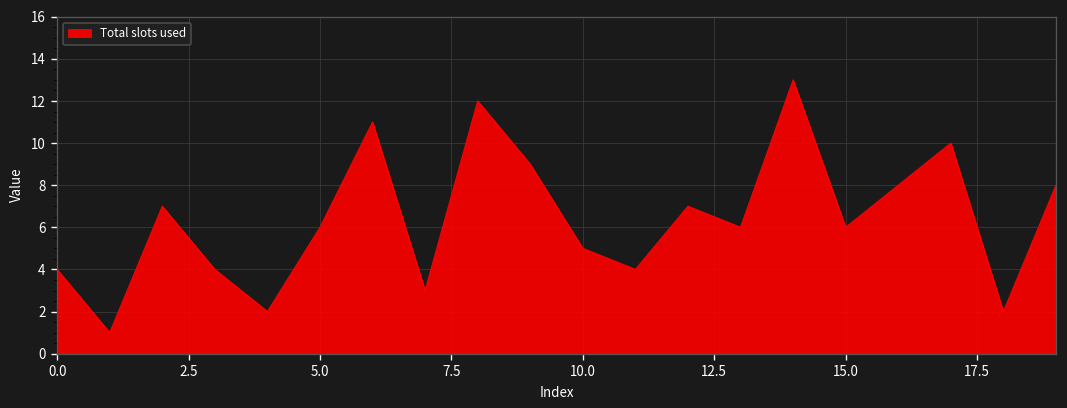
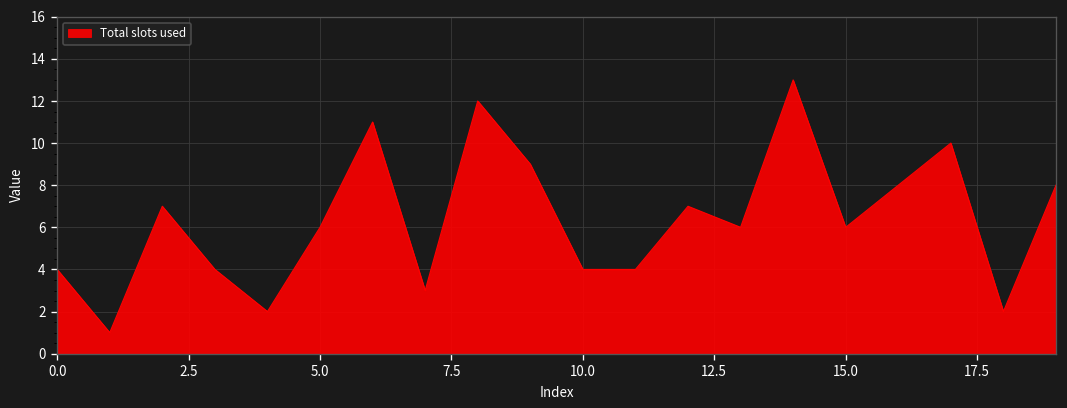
10.0: 5 -> 4
